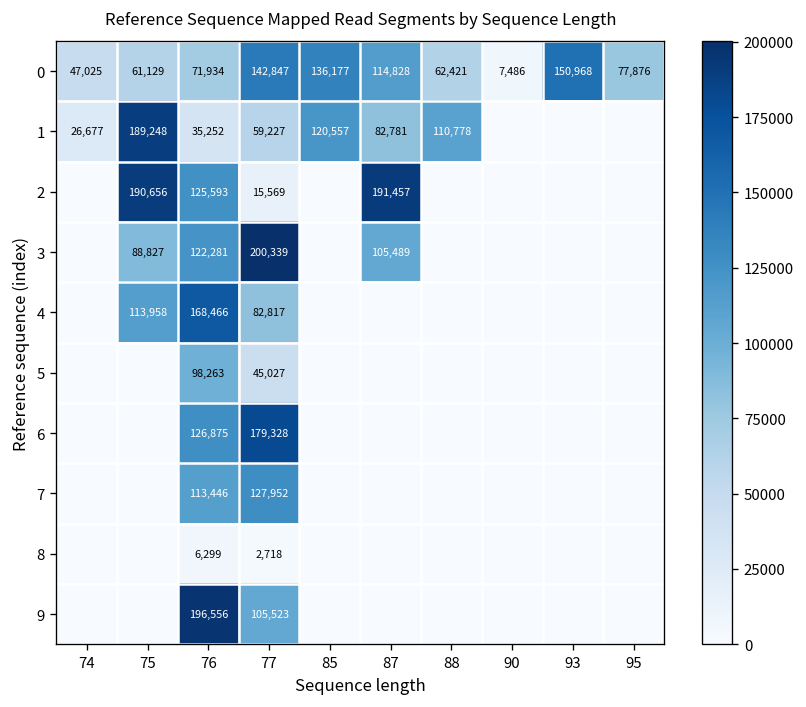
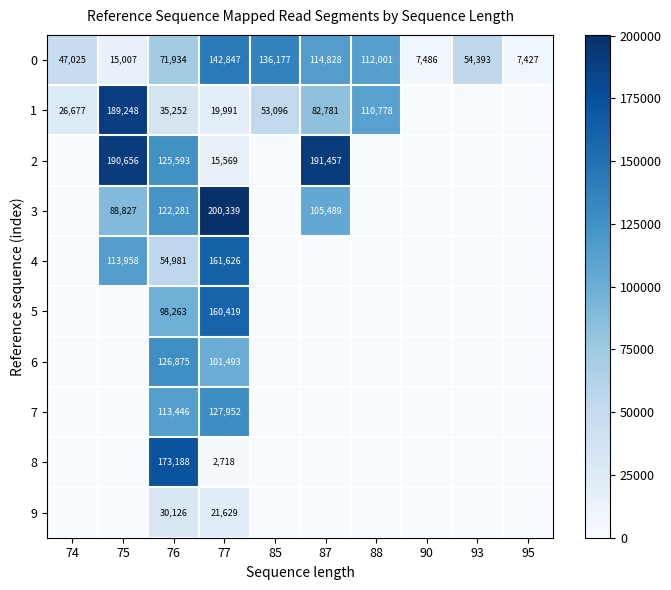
0, 75: 61,129 -> 15,007
0, 88: 62,421 -> 112,001
0, 93: 150,968 -> 54,393
0, 95: 77,876 -> 7,427
1, 77: 59,227 -> 19,991
1, 85: 120,557 -> 53,096
4, 76: 168,466 -> 54,981
4, 77: 82,817 -> 161,626
5, 77: 45,027 -> 160,419
6, 77: 179,328 -> 101,493
8, 76: 6,299 -> 173,188
9, 76: 196,556 -> 30,126
9, 77: 105,523 -> 21,629
